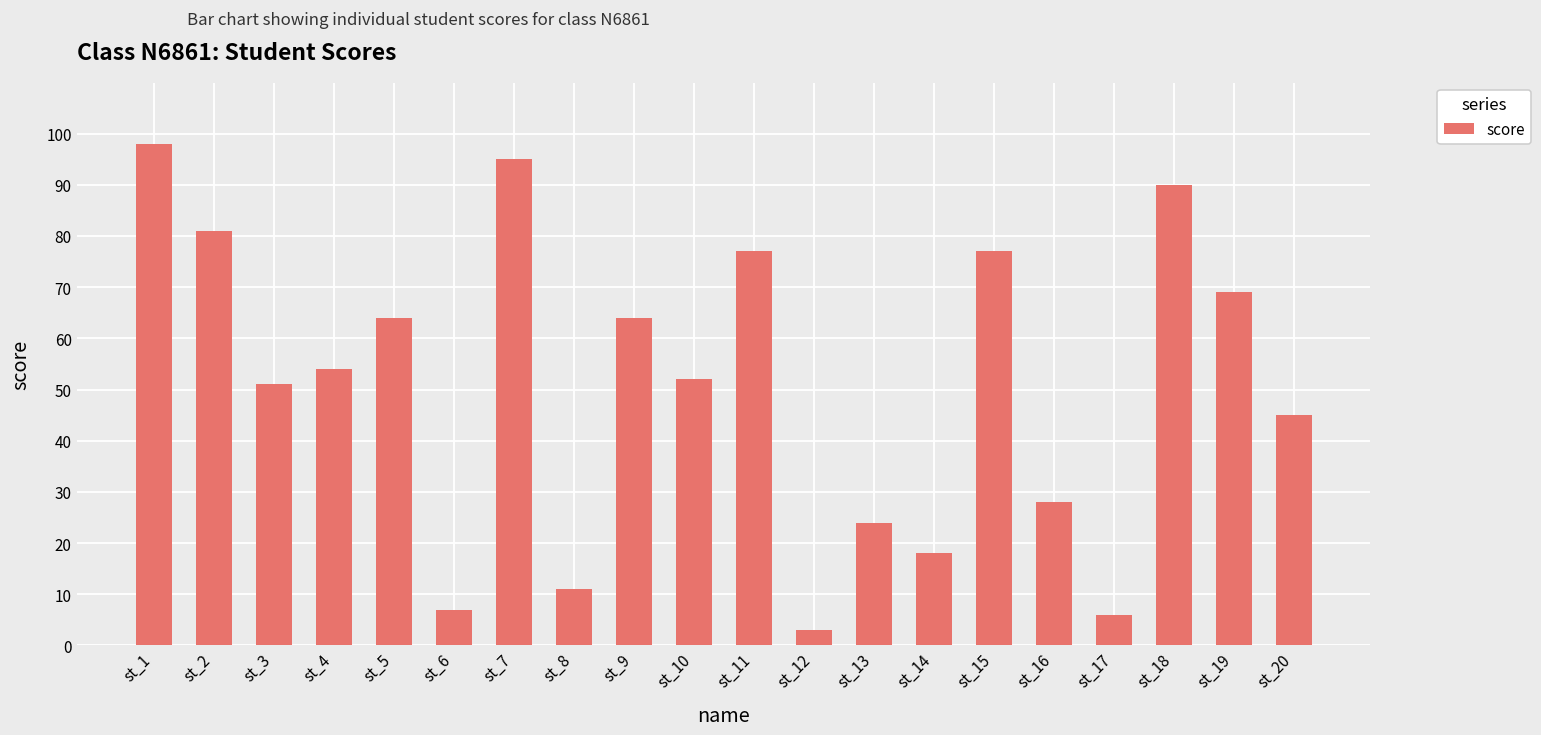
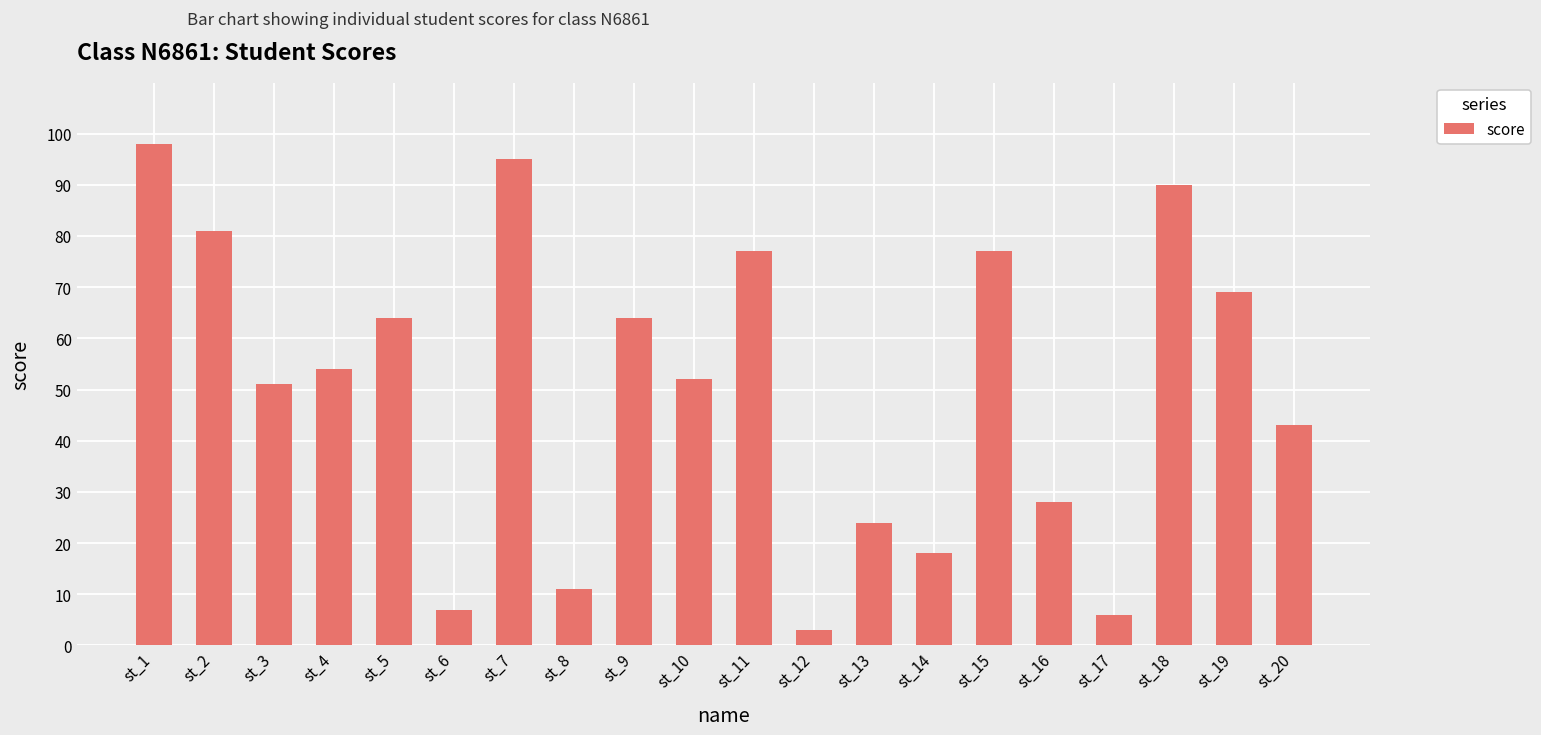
st_20: 45 -> 43
